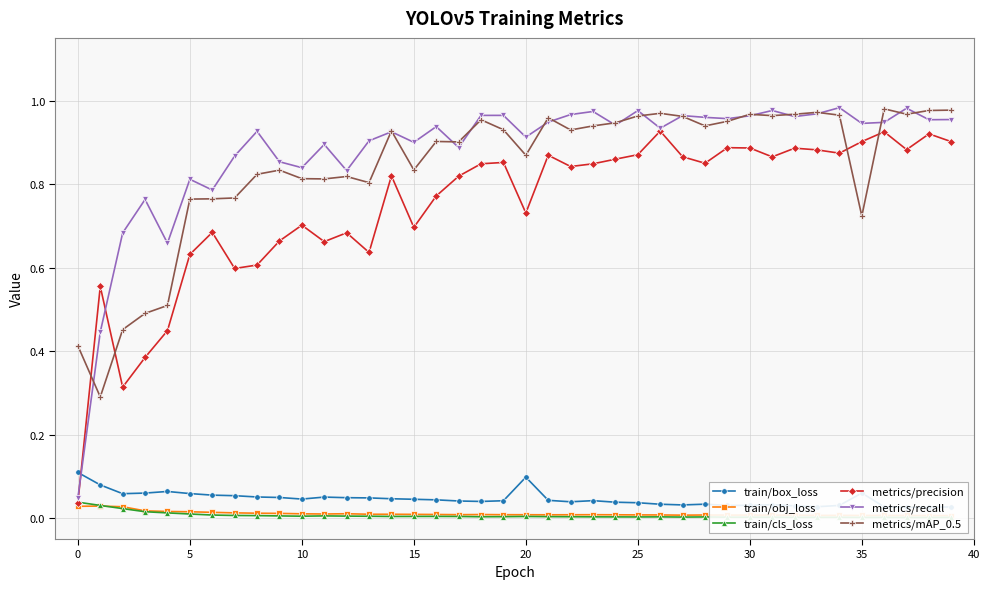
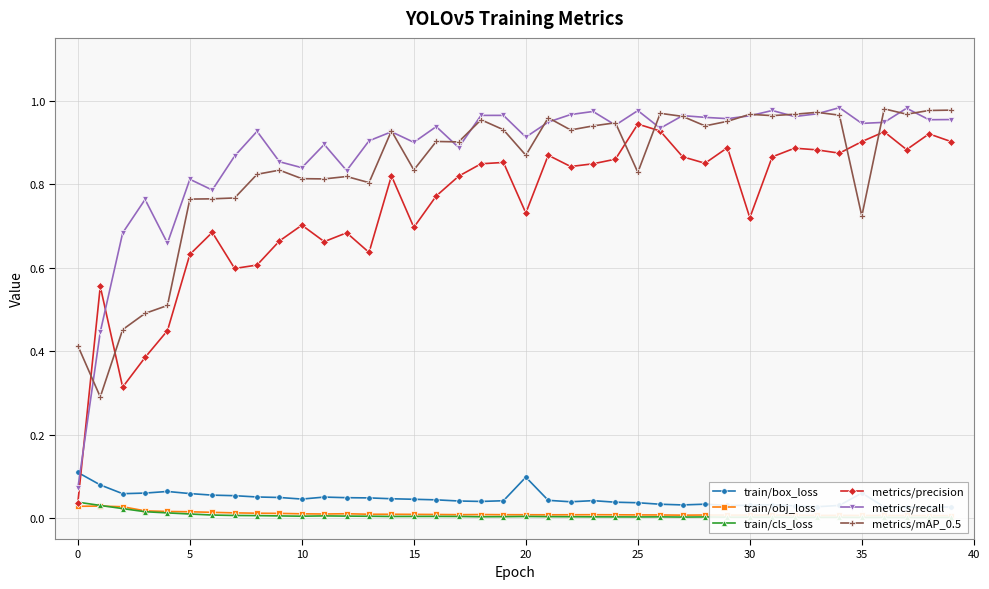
metrics/recall, 0: 0.05 -> 0.07
metrics/precision, 25: 0.87 -> 0.94
metrics/mAP_0.5, 25: 0.96 -> 0.83
metrics/precision, 30: 0.89 -> 0.72
